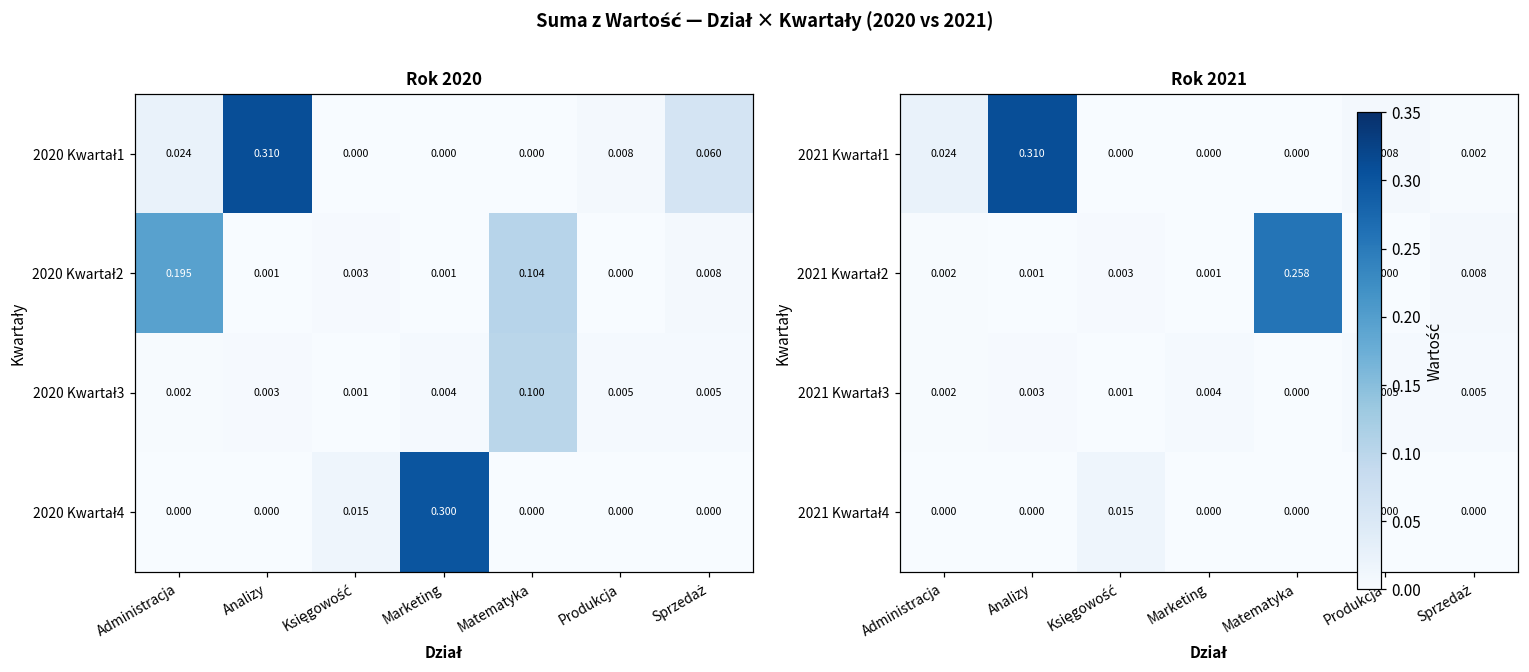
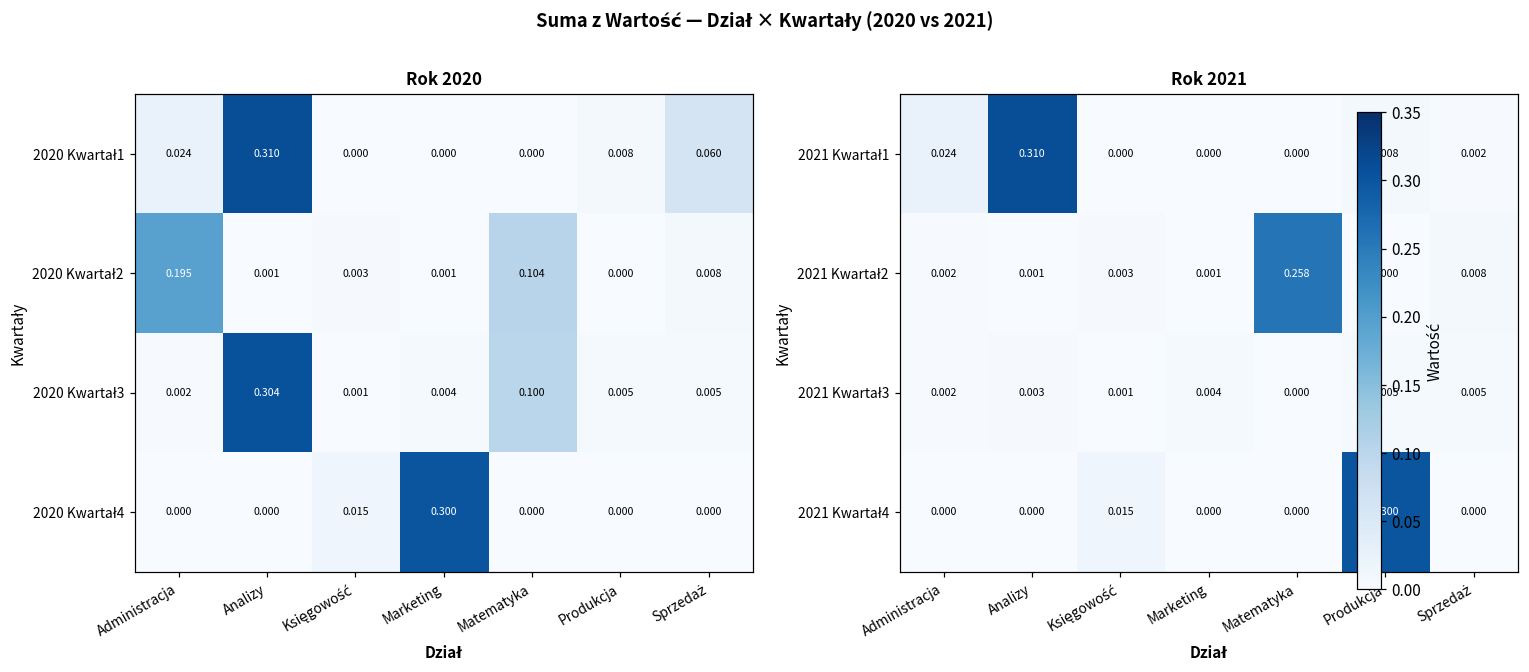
Rok 2020, 2020 Kwartał3, Analizy: 0.003 -> 0.304
Rok 2021, 2021 Kwartał4, Produkcja: 0.000 -> 0.300
